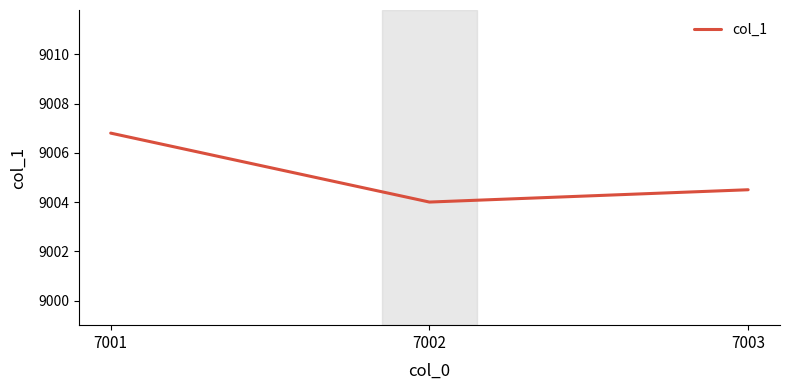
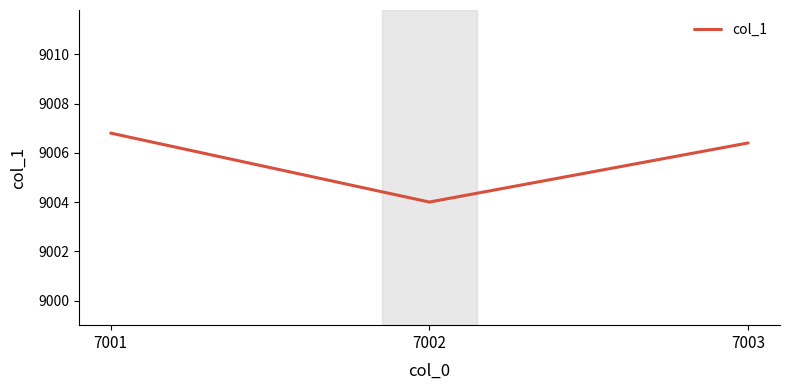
7003: 9004.5 -> 9006.4
